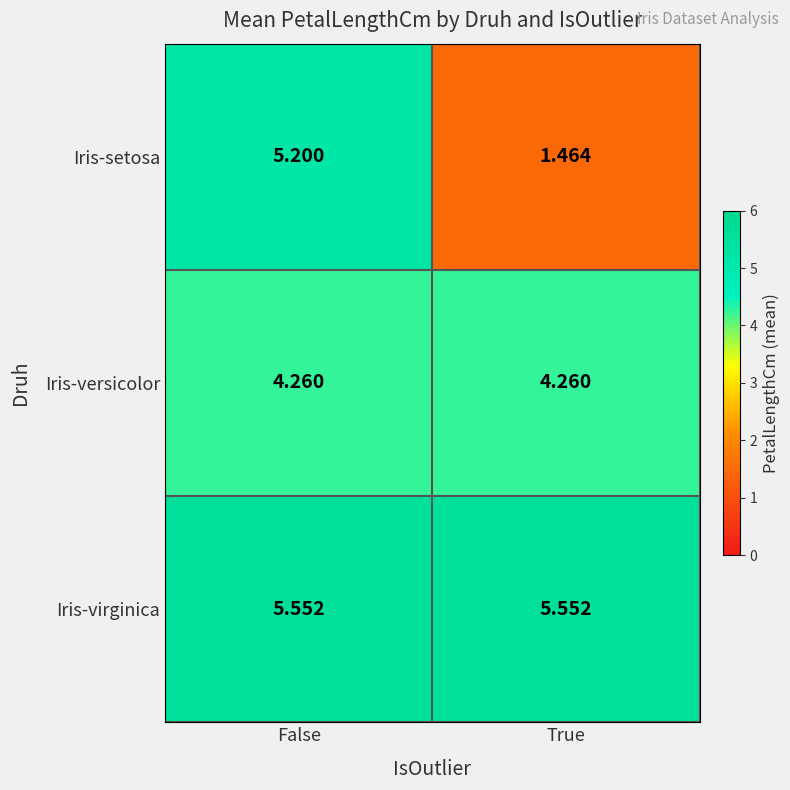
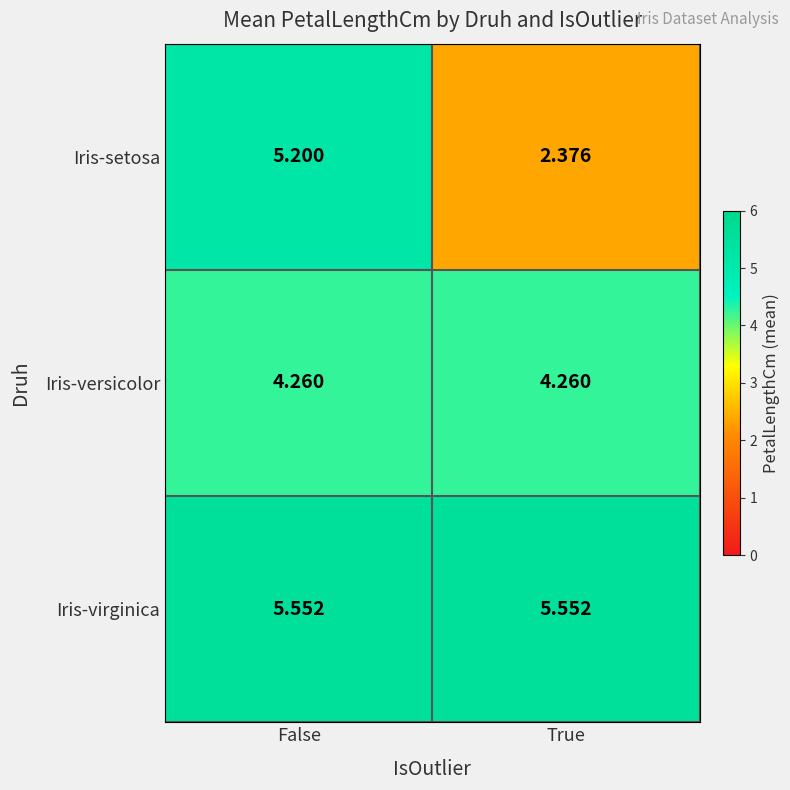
Iris-setosa, True: 1.464 -> 2.376
